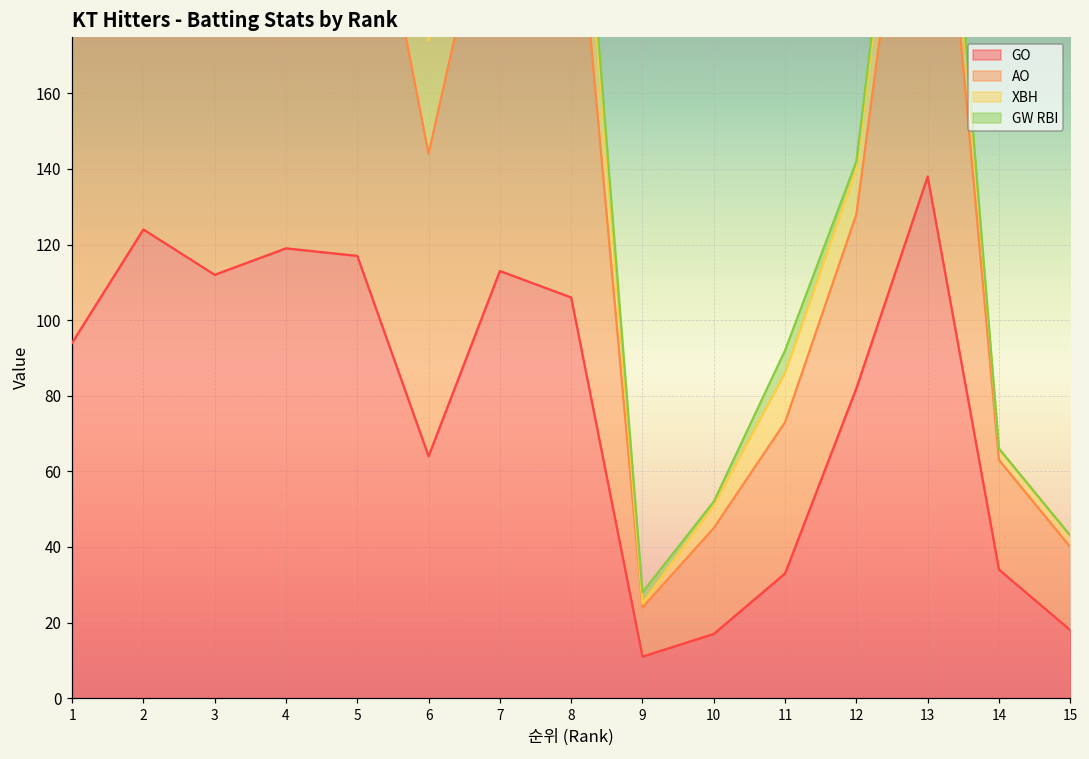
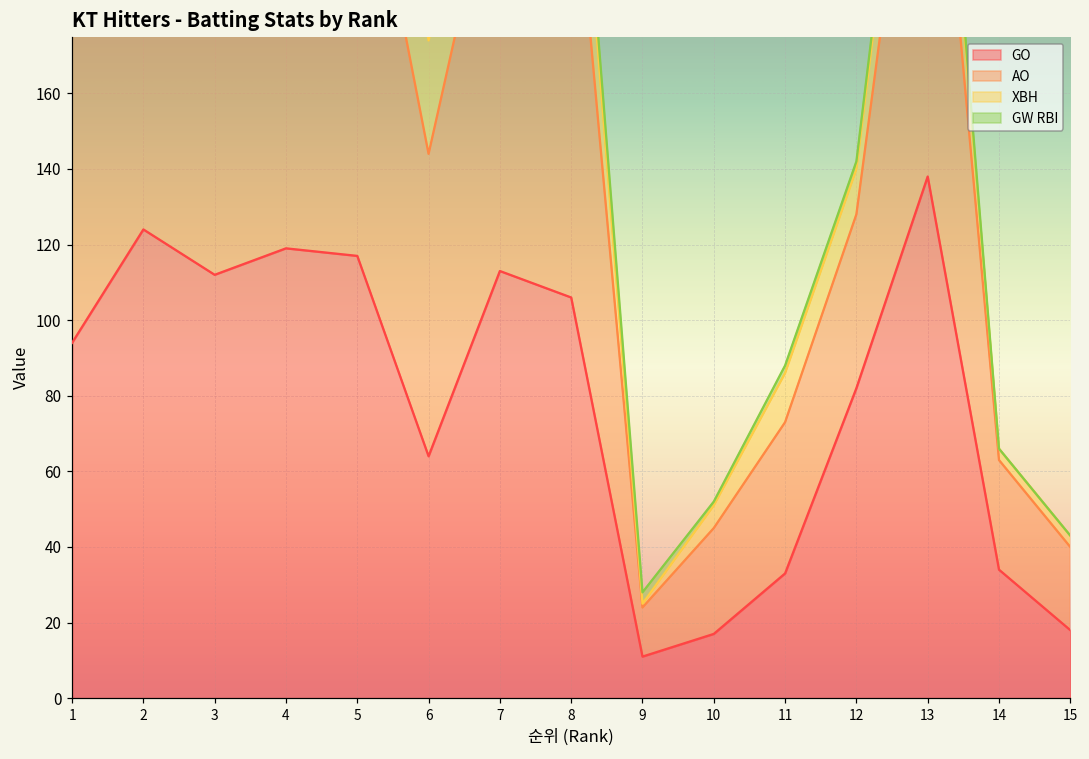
GW RBI, 11: 6 -> 2
